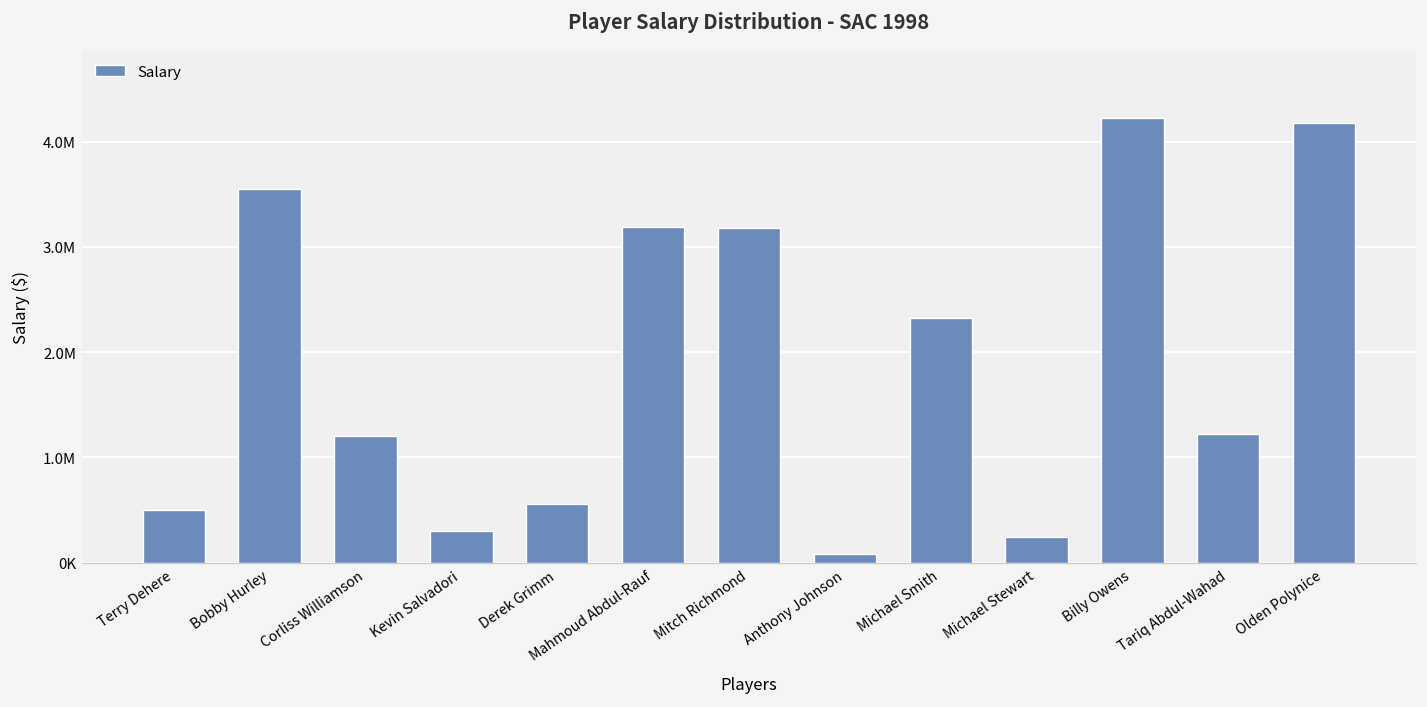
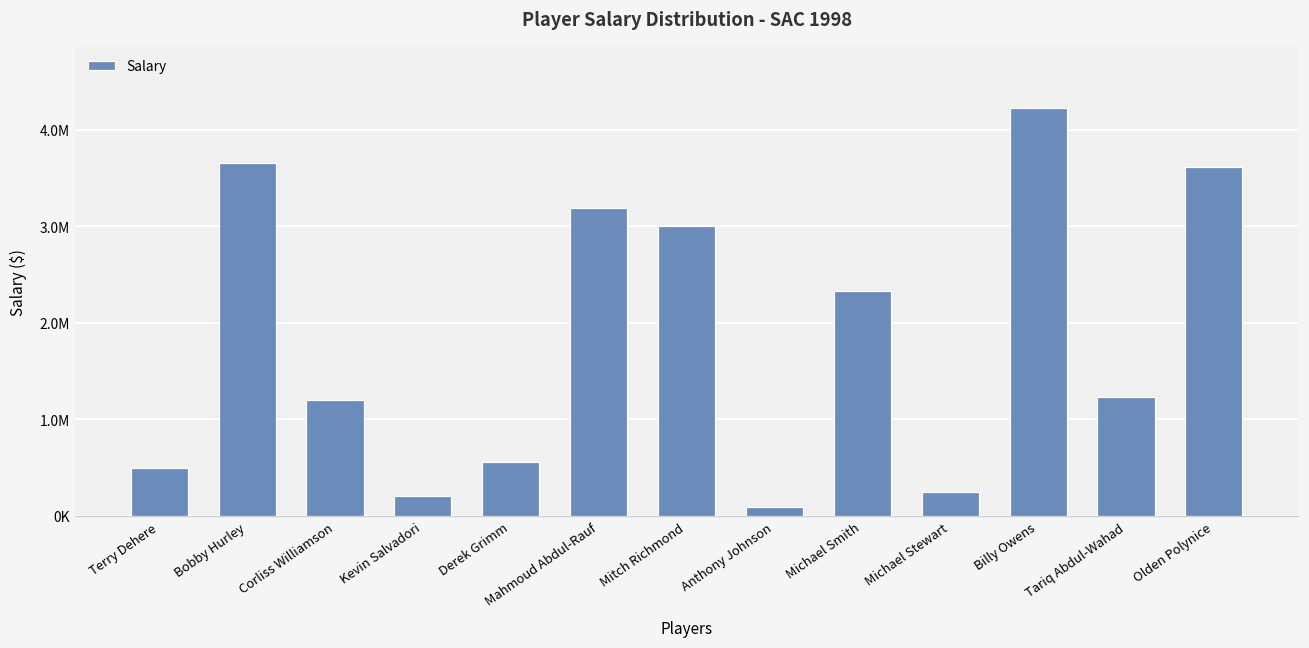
Bobby Hurley: 3600000 -> 3700000
Kevin Salvadori: 300000 -> 200000
Mitch Richmond: 3200000 -> 3000000
Olden Polynice: 4200000 -> 3600000
